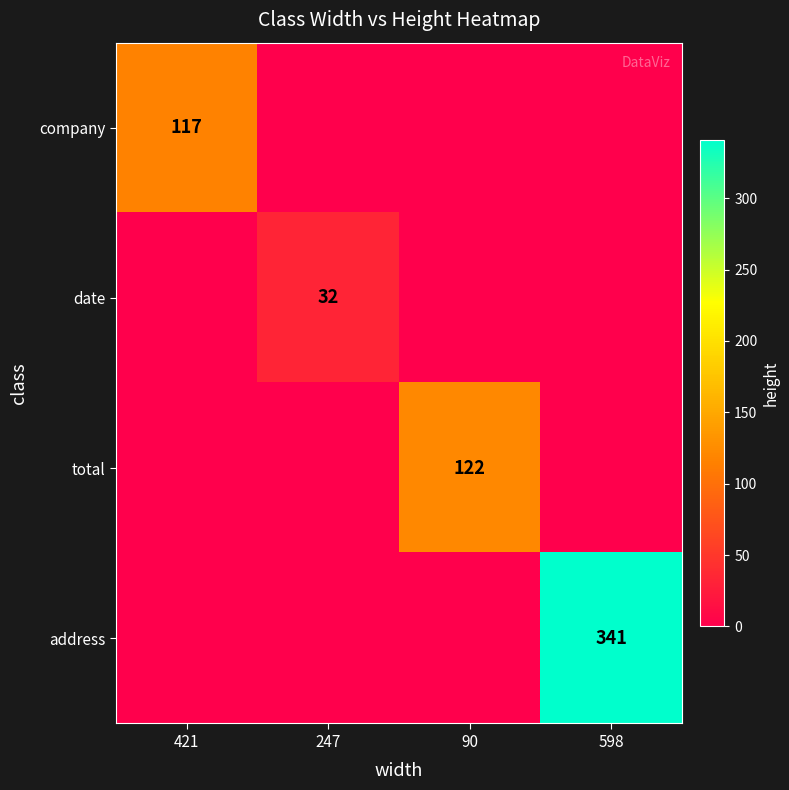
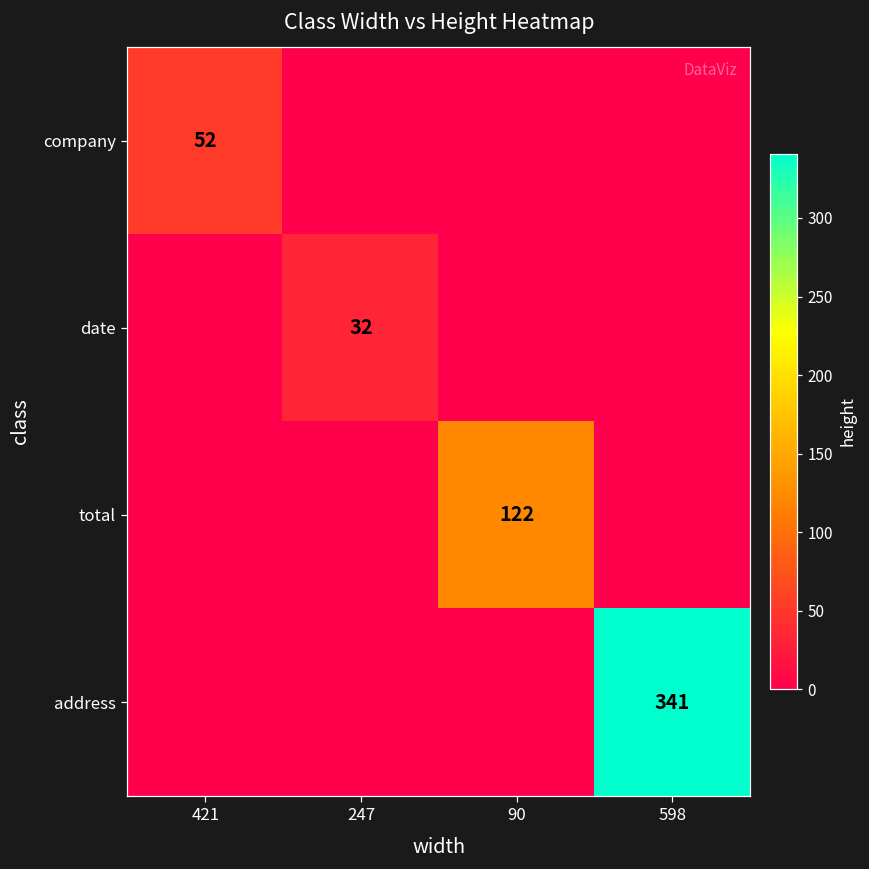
company, 421: 117 -> 52
